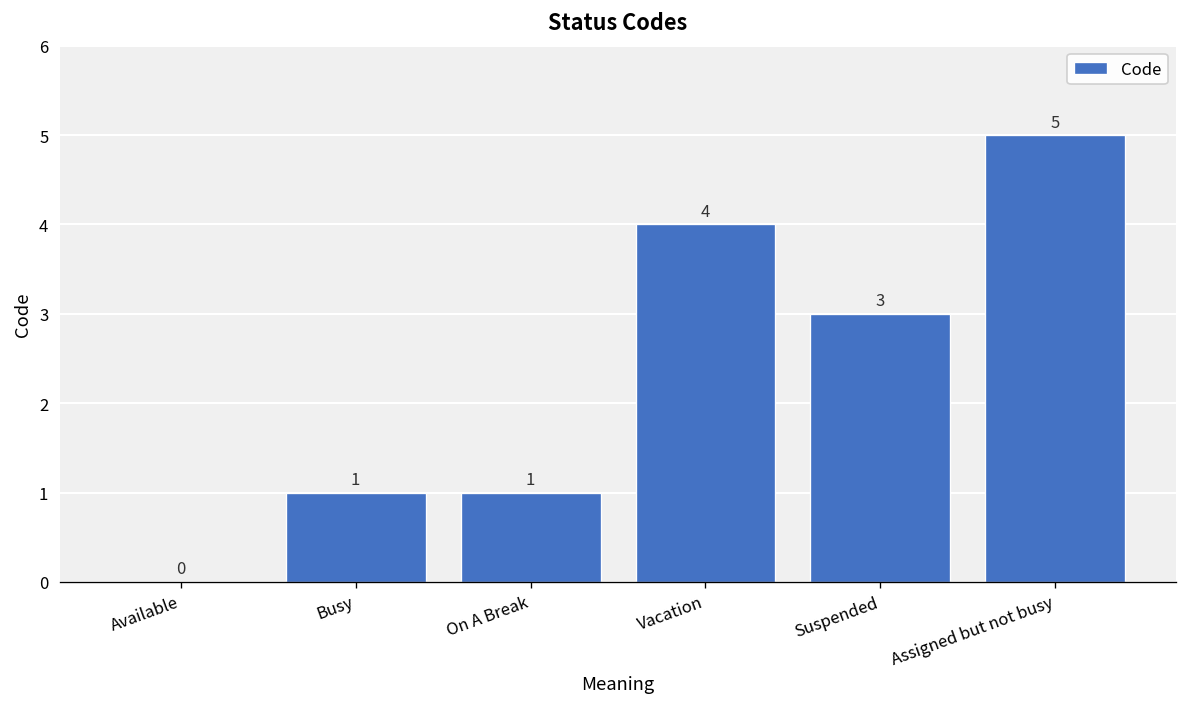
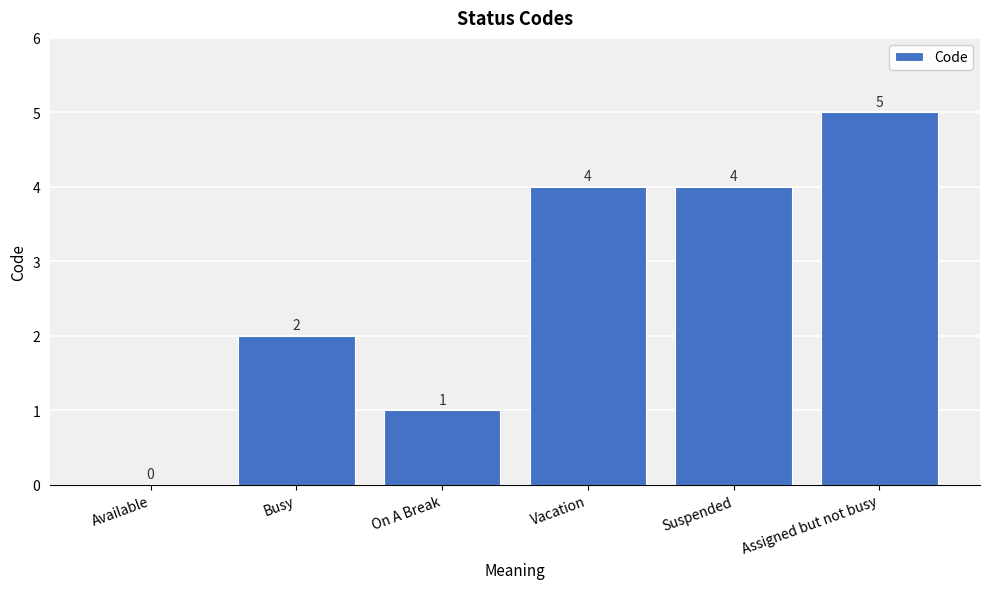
Busy: 1 -> 2
Suspended: 3 -> 4
